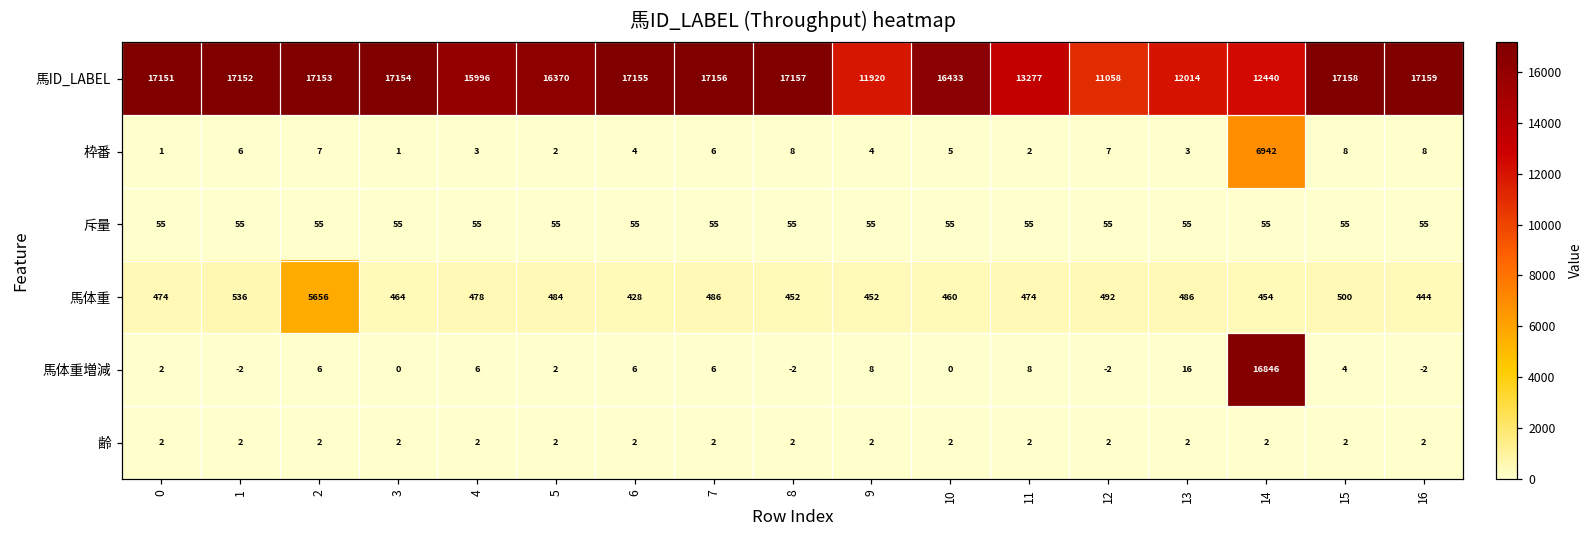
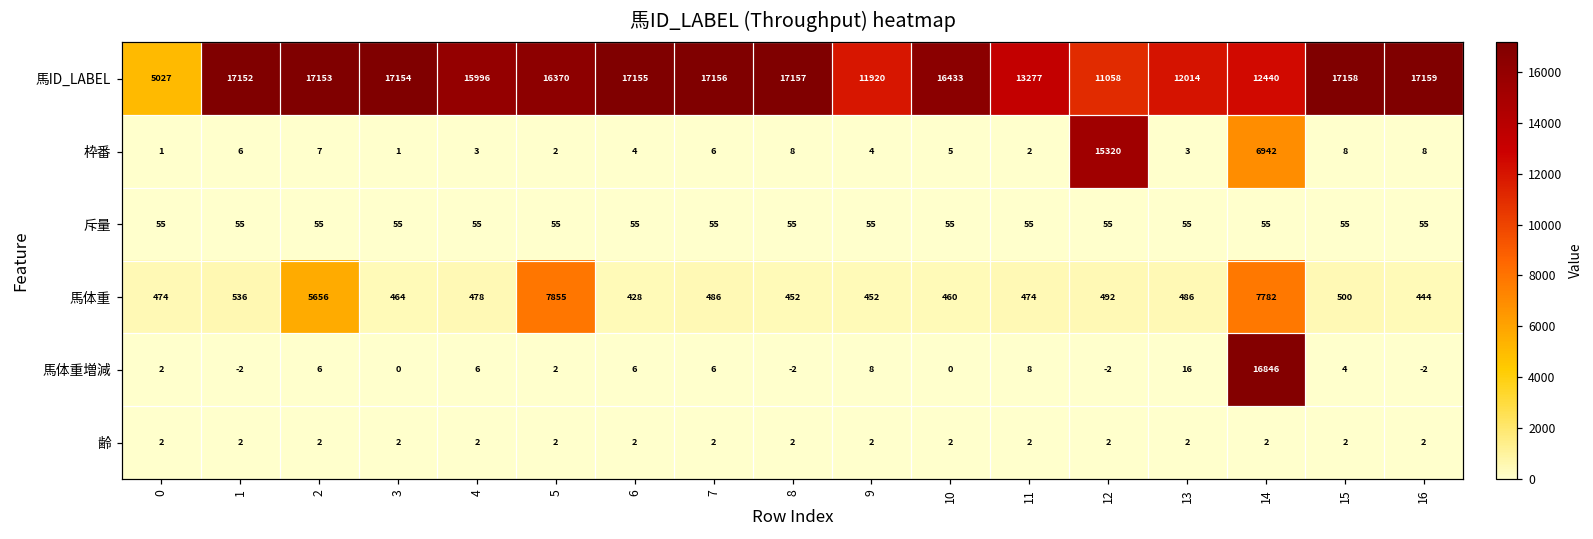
馬ID_LABEL, 0: 17151 -> 5027
枠番, 12: 7 -> 15320
馬体重, 5: 484 -> 7855
馬体重, 14: 454 -> 7782
